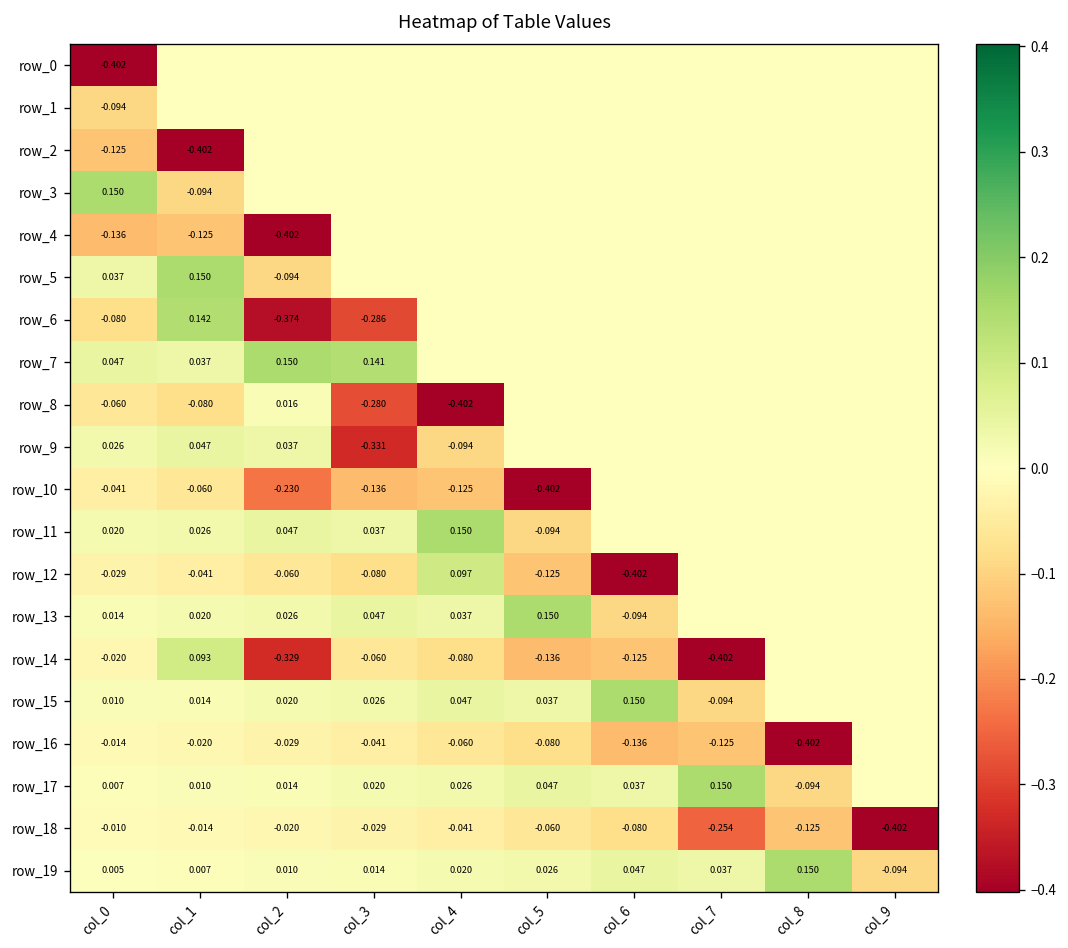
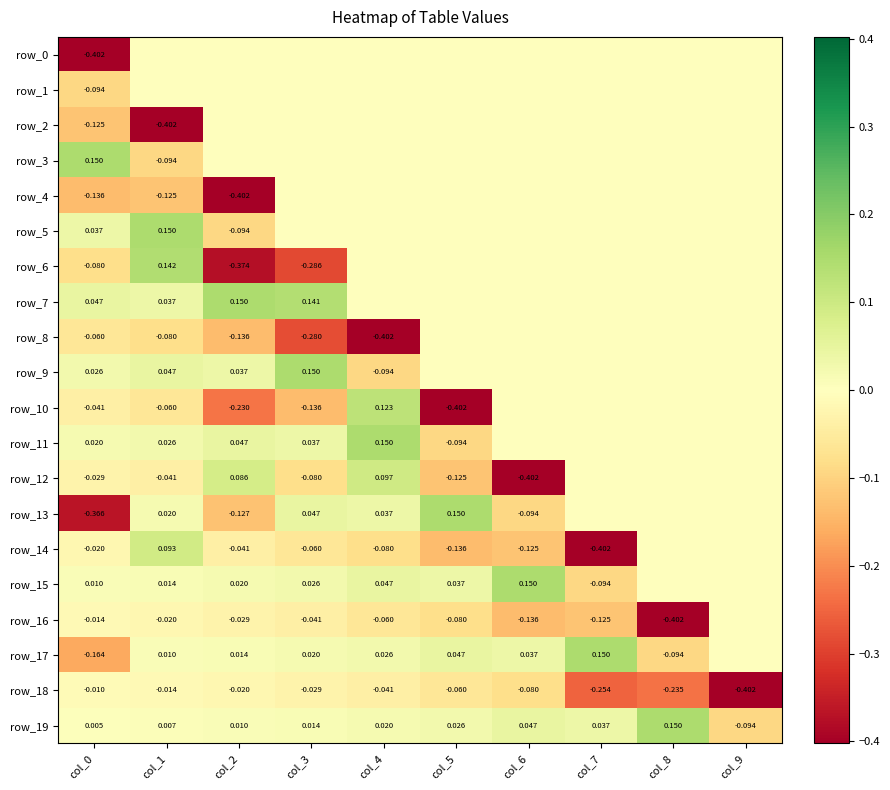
row_8, col_2: 0.016 -> -0.136
row_9, col_3: -0.331 -> 0.150
row_10, col_4: -0.125 -> 0.123
row_12, col_2: -0.060 -> 0.086
row_13, col_0: 0.014 -> -0.366
row_13, col_2: 0.026 -> -0.127
row_14, col_2: -0.329 -> -0.041
row_17, col_0: 0.007 -> -0.164
row_18, col_8: -0.125 -> -0.235
